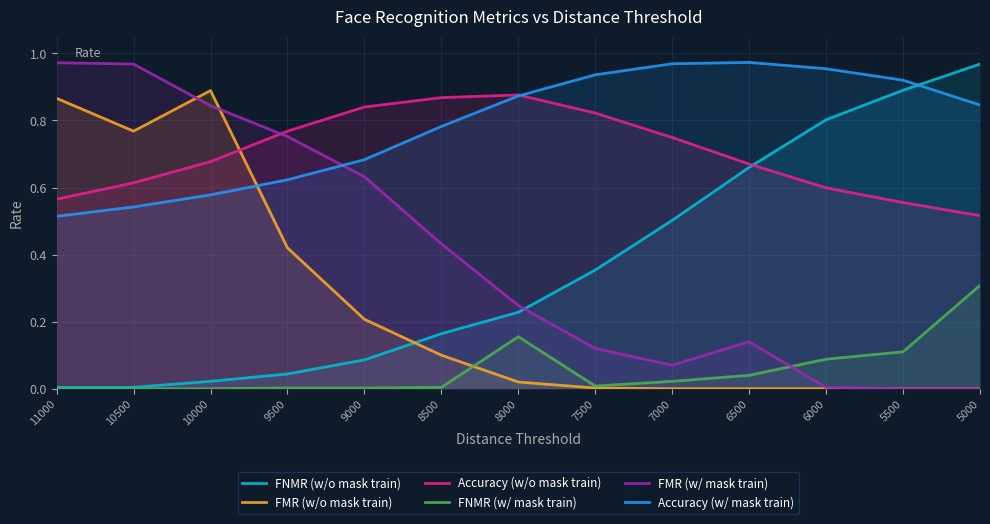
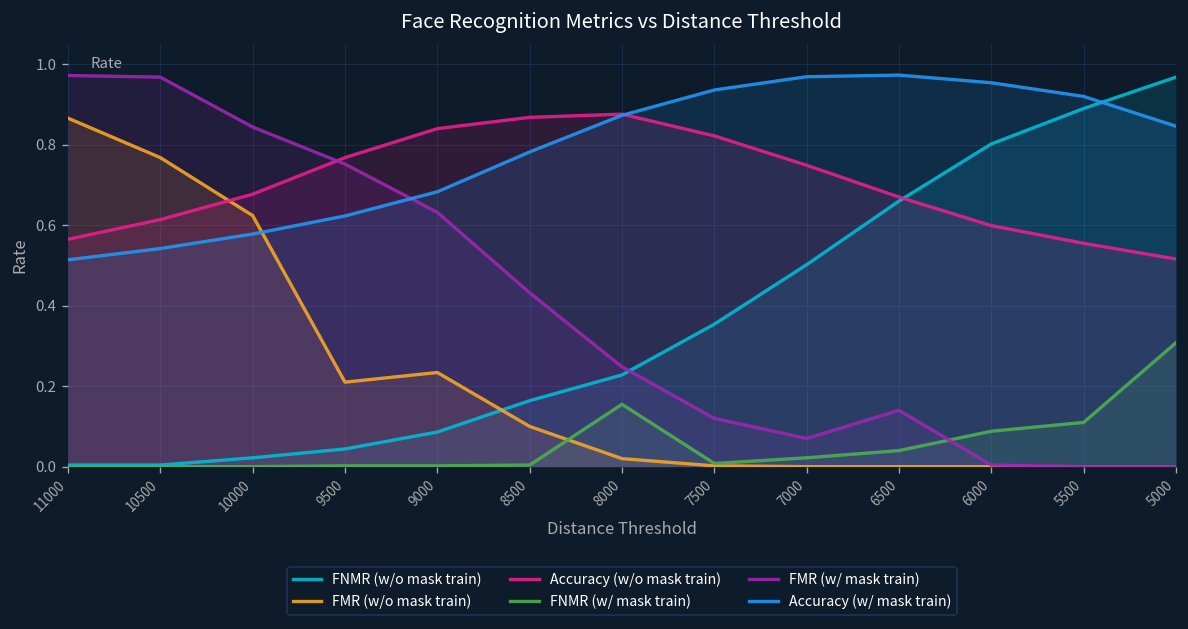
FMR (w/o mask train), 10000: 0.89 -> 0.62
FMR (w/o mask train), 9500: 0.42 -> 0.21
FMR (w/o mask train), 9000: 0.21 -> 0.23
